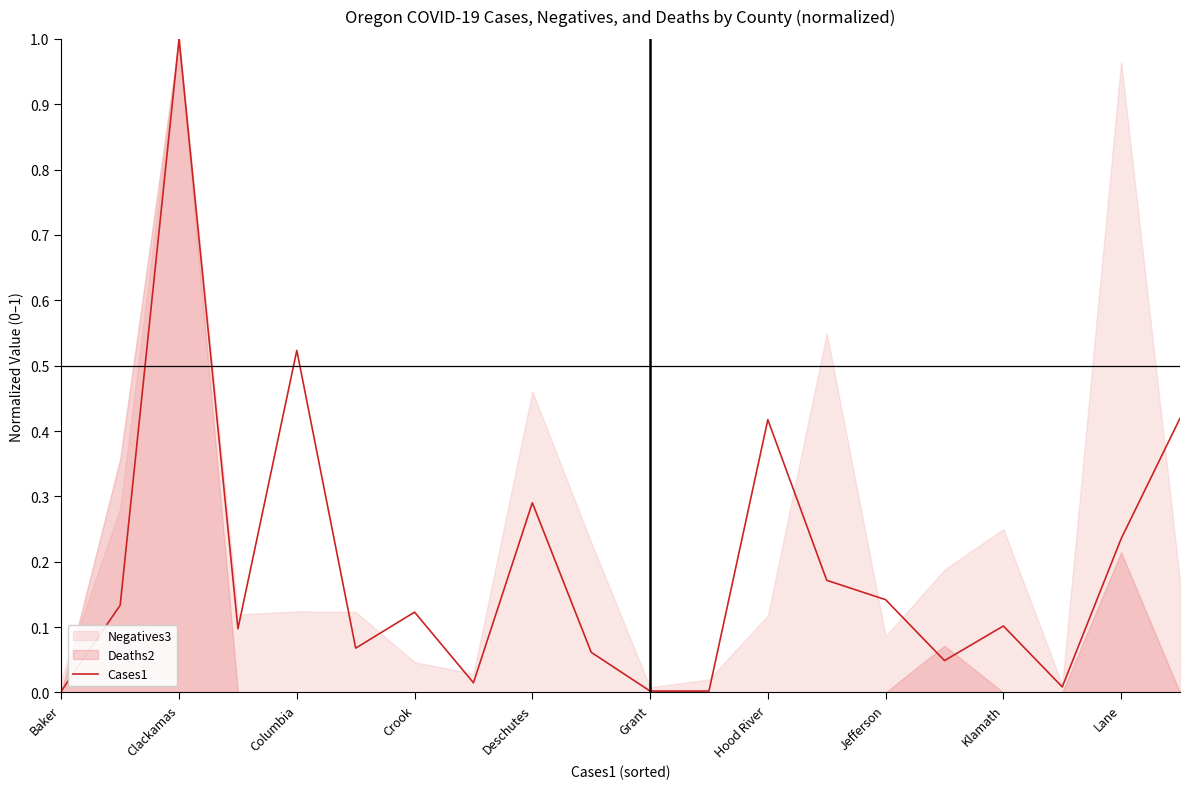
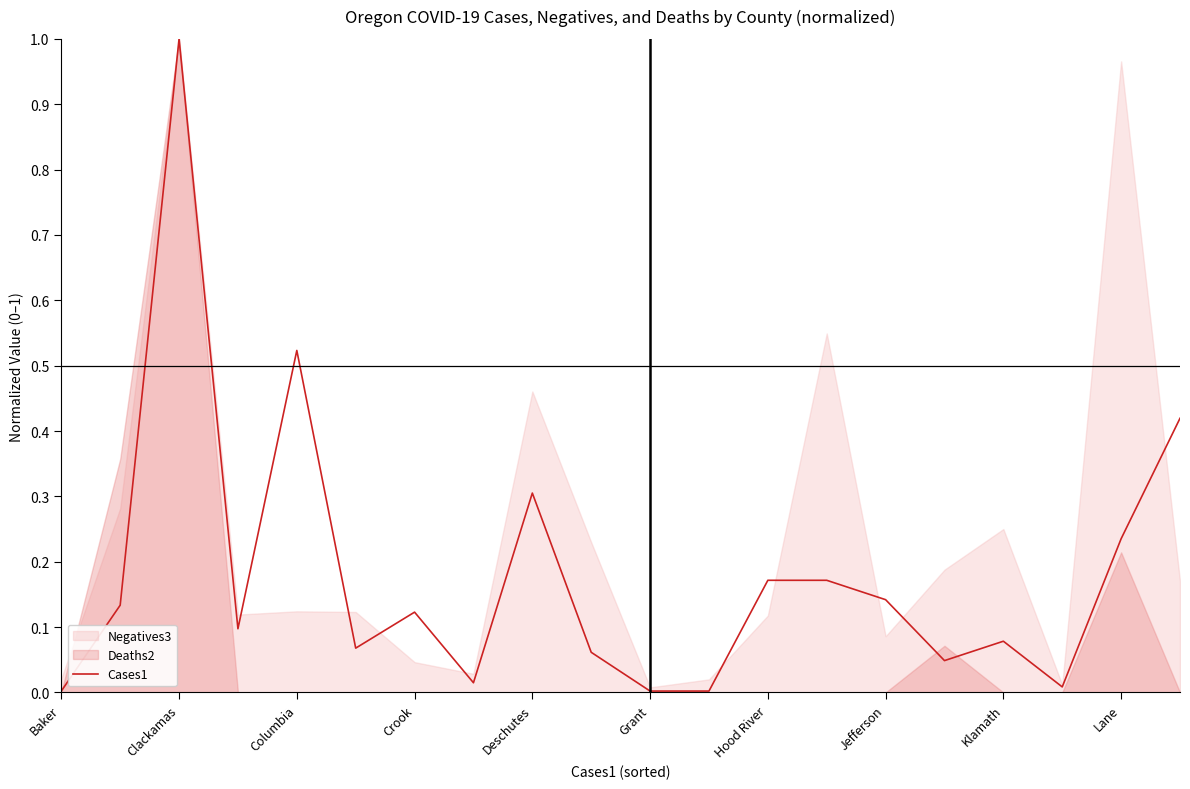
Cases1, Deschutes: 0.29 -> 0.31
Cases1, Hood River: 0.42 -> 0.17
Cases1, Klamath: 0.10 -> 0.08
